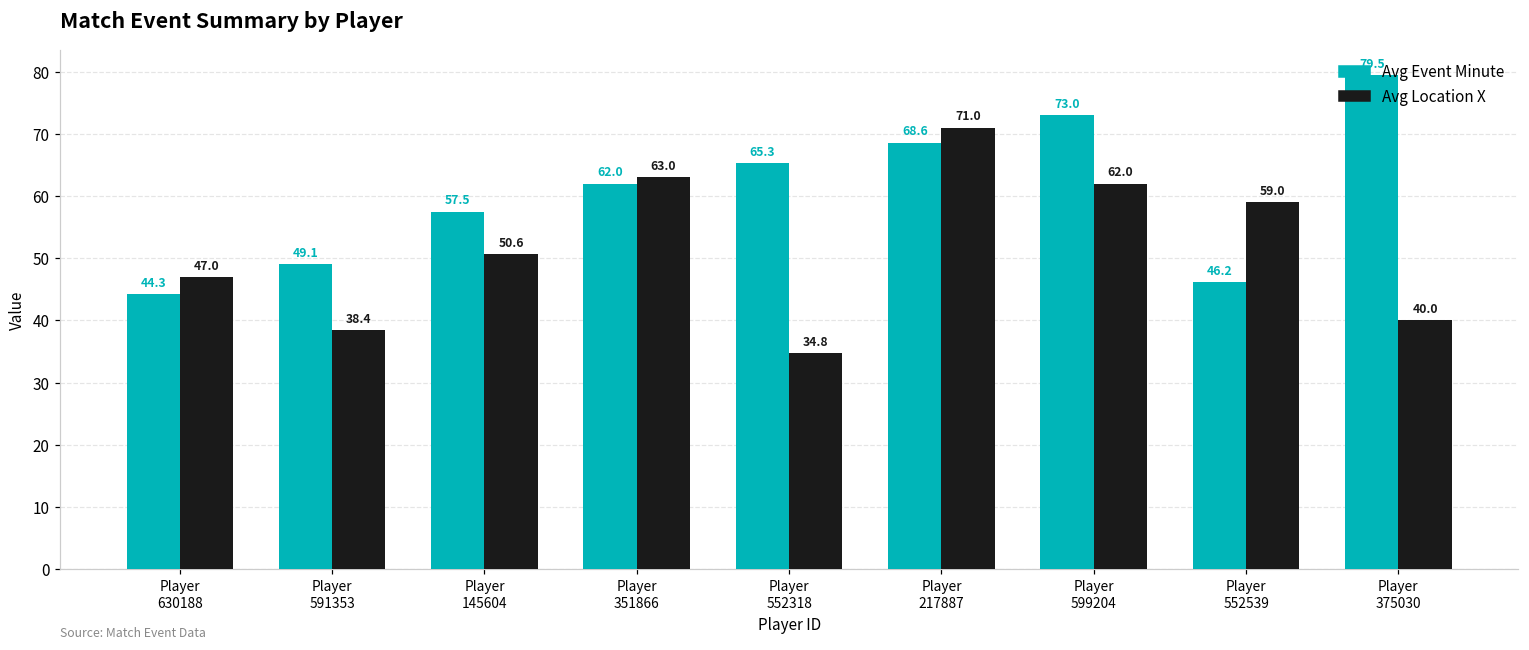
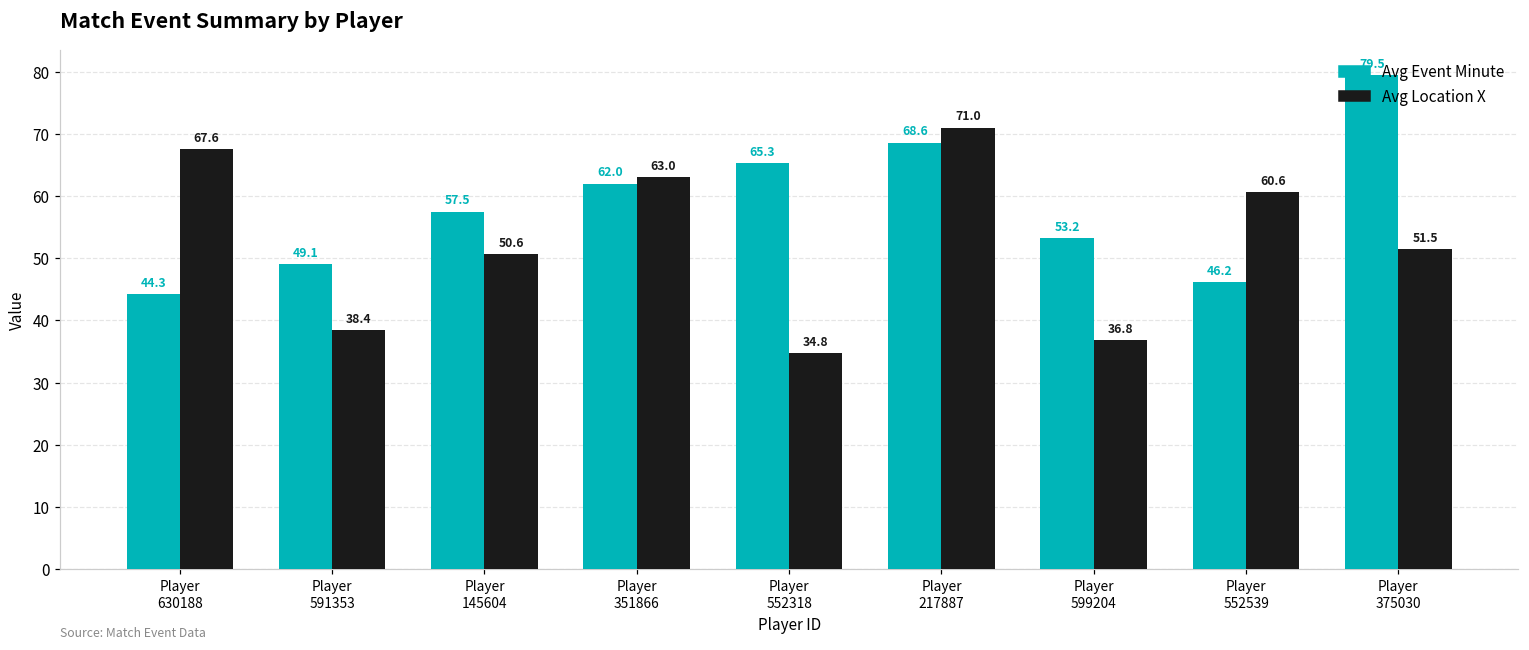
Avg Location X, Player 630188: 47.0 -> 67.6
Avg Event Minute, Player 599204: 73.0 -> 53.2
Avg Location X, Player 599204: 62.0 -> 36.8
Avg Location X, Player 552539: 59.0 -> 60.6
Avg Location X, Player 375030: 40.0 -> 51.5
